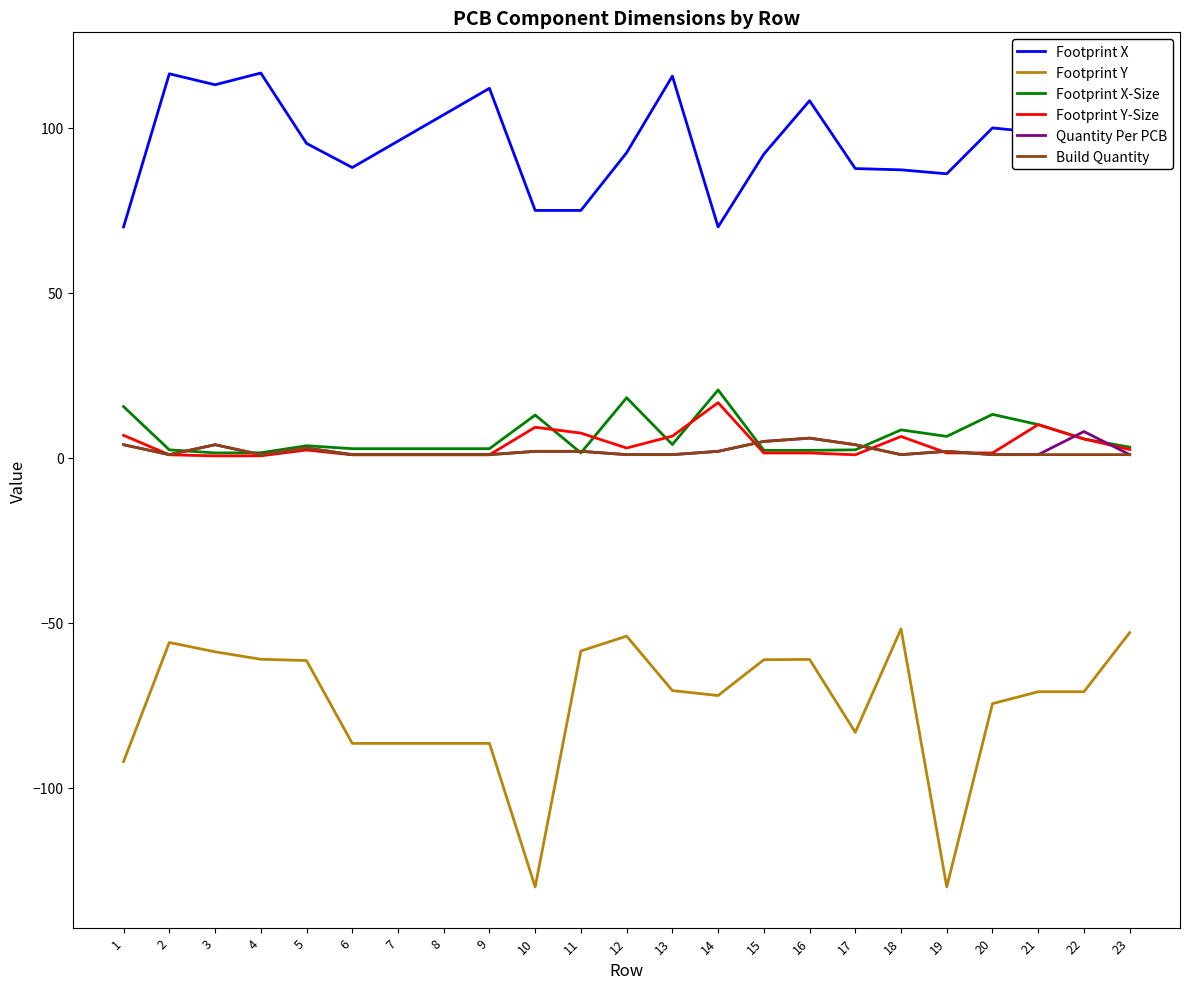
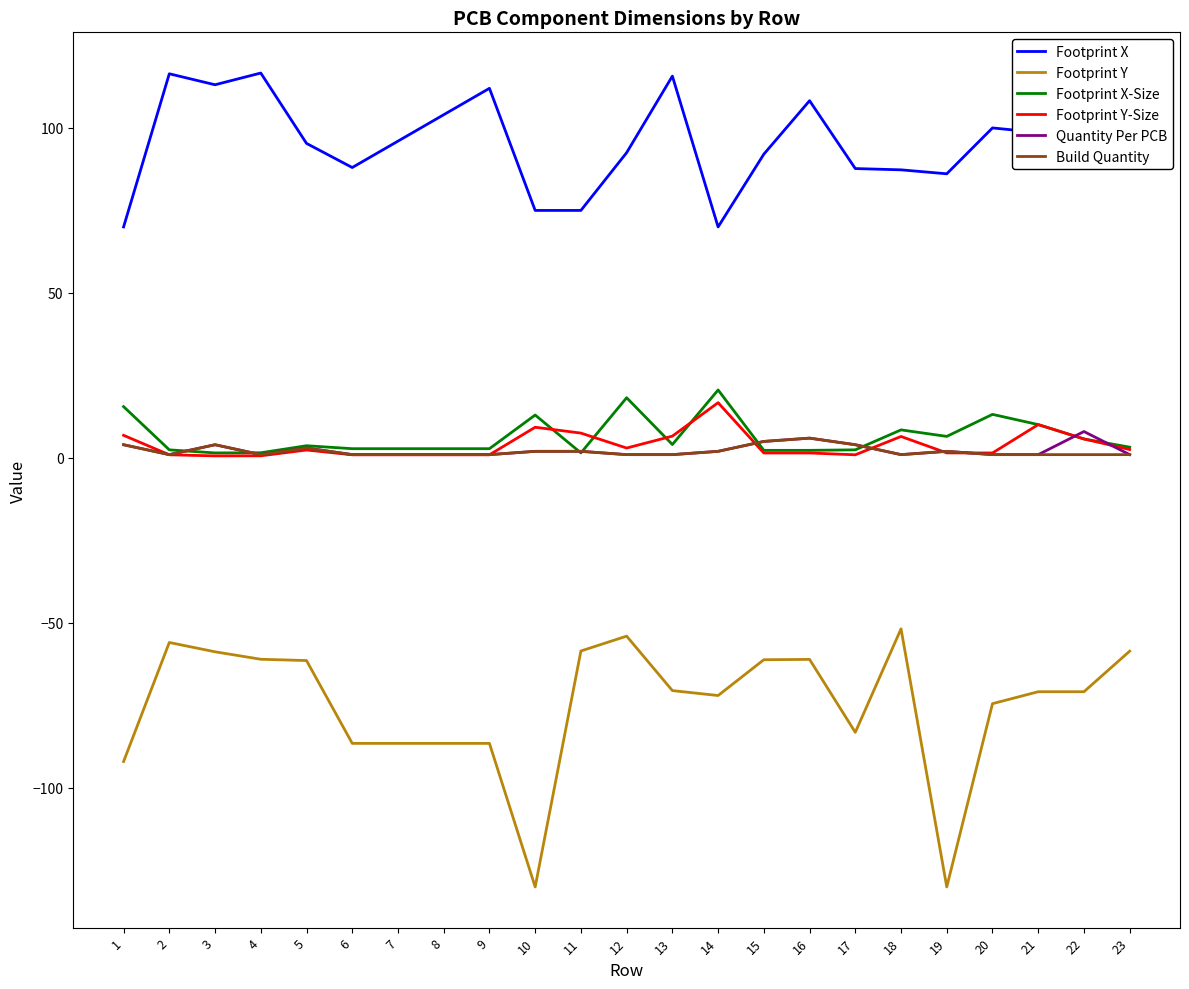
Footprint Y, 23: -53 -> -59
